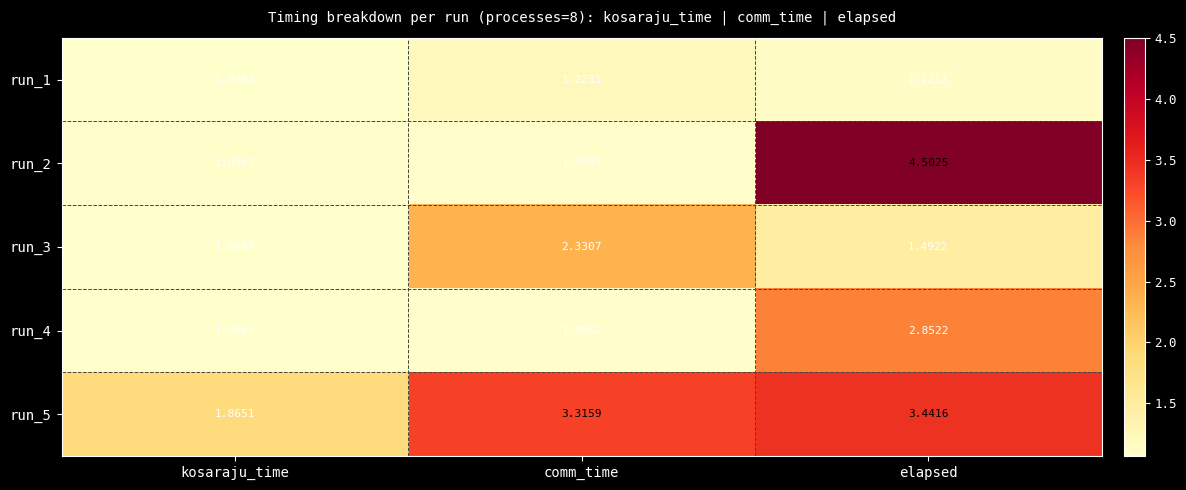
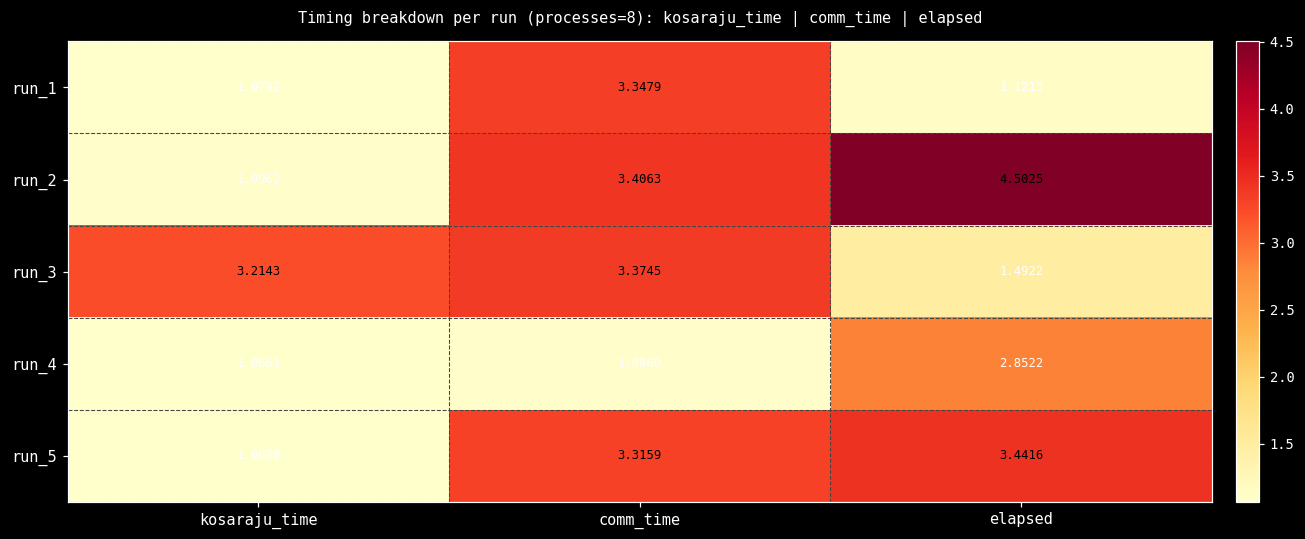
run_1, comm_time: 1.2231 -> 3.3479
run_2, comm_time: 1.0995 -> 3.4063
run_3, kosaraju_time: 1.0697 -> 3.2143
run_3, comm_time: 2.3307 -> 3.3745
run_5, kosaraju_time: 1.8651 -> 1.0690
